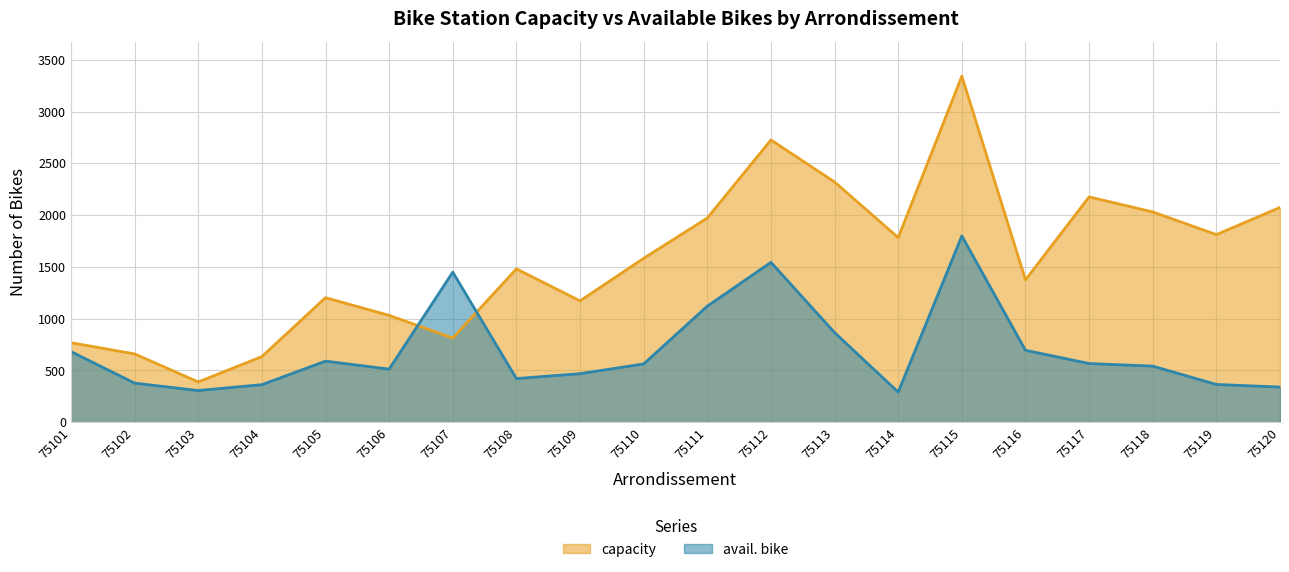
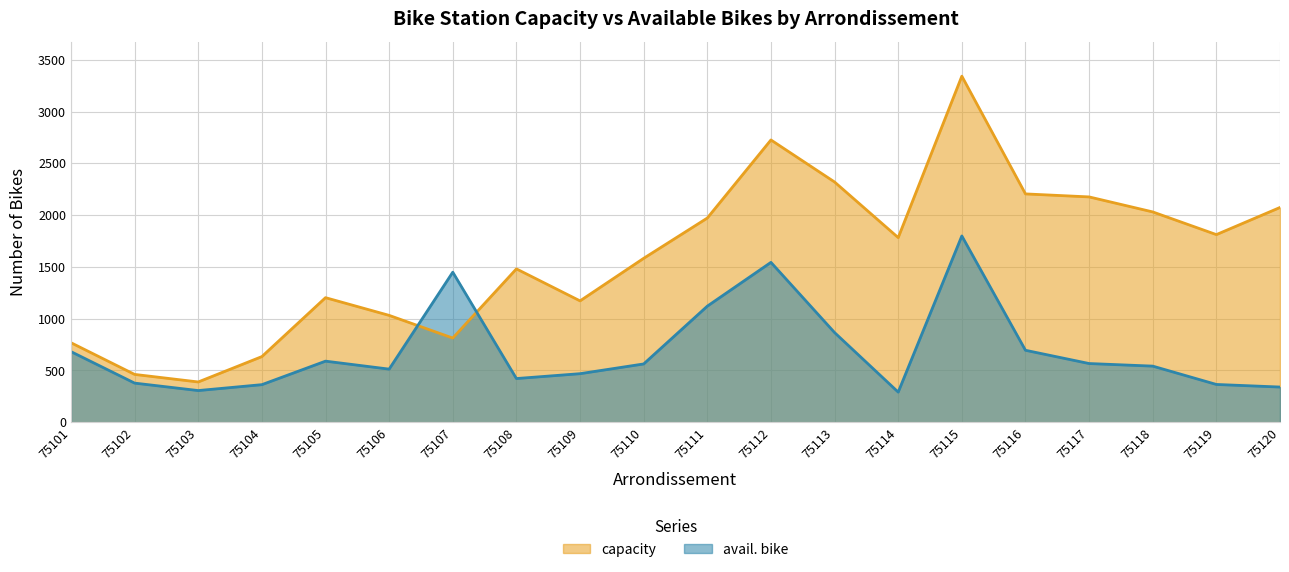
capacity, 75102: 660 -> 460
capacity, 75116: 1380 -> 2210
